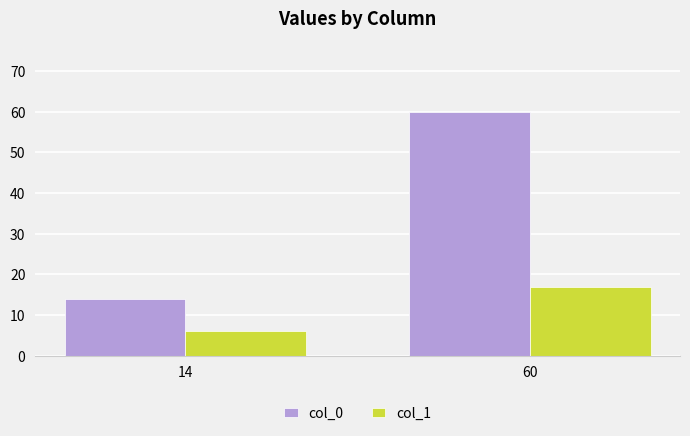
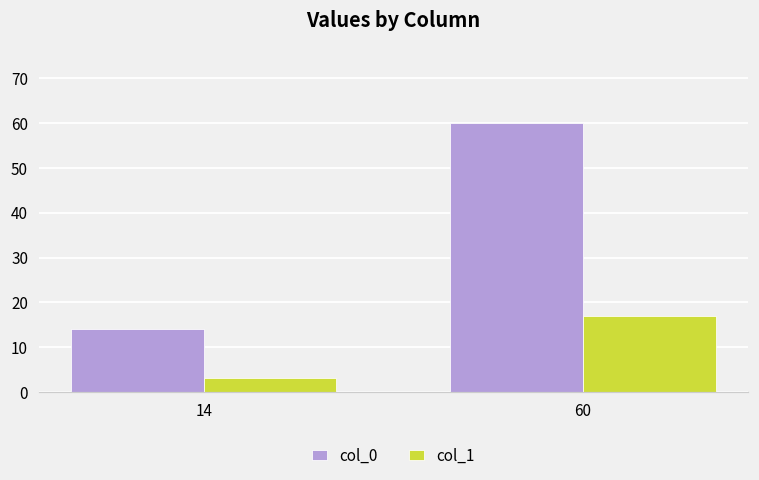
col_1, 14: 6 -> 3
